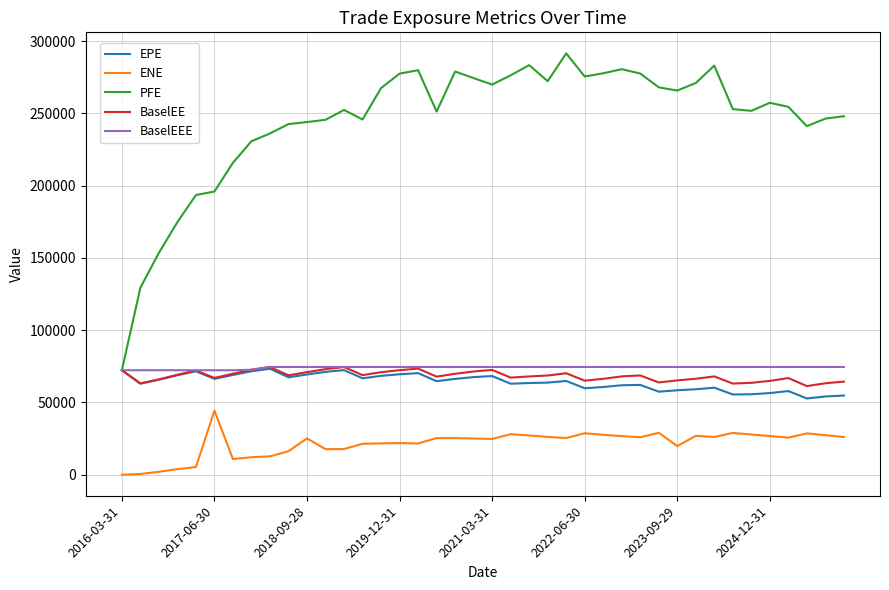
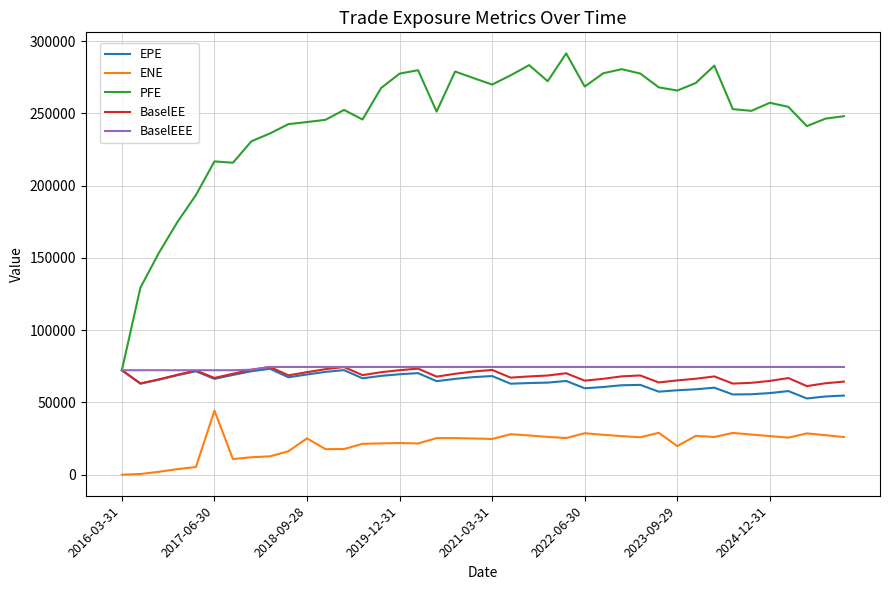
PFE, 2017-06-30: 196000 -> 217000
PFE, 2022-06-30: 275000 -> 269000
